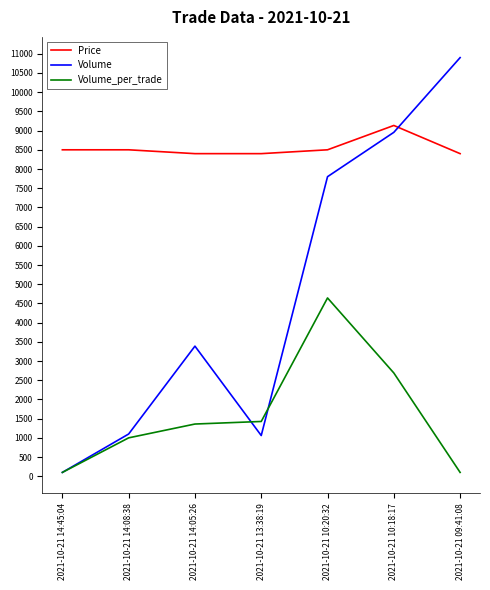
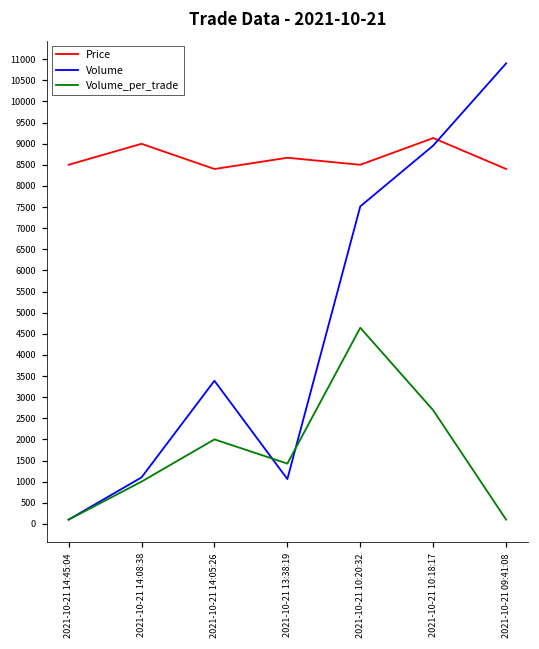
Price, 2021-10-21 14:08:38: 8500 -> 9000
Volume_per_trade, 2021-10-21 14:05:26: 1400 -> 2000
Price, 2021-10-21 13:38:19: 8400 -> 8700
Volume, 2021-10-21 10:20:32: 7800 -> 7500
